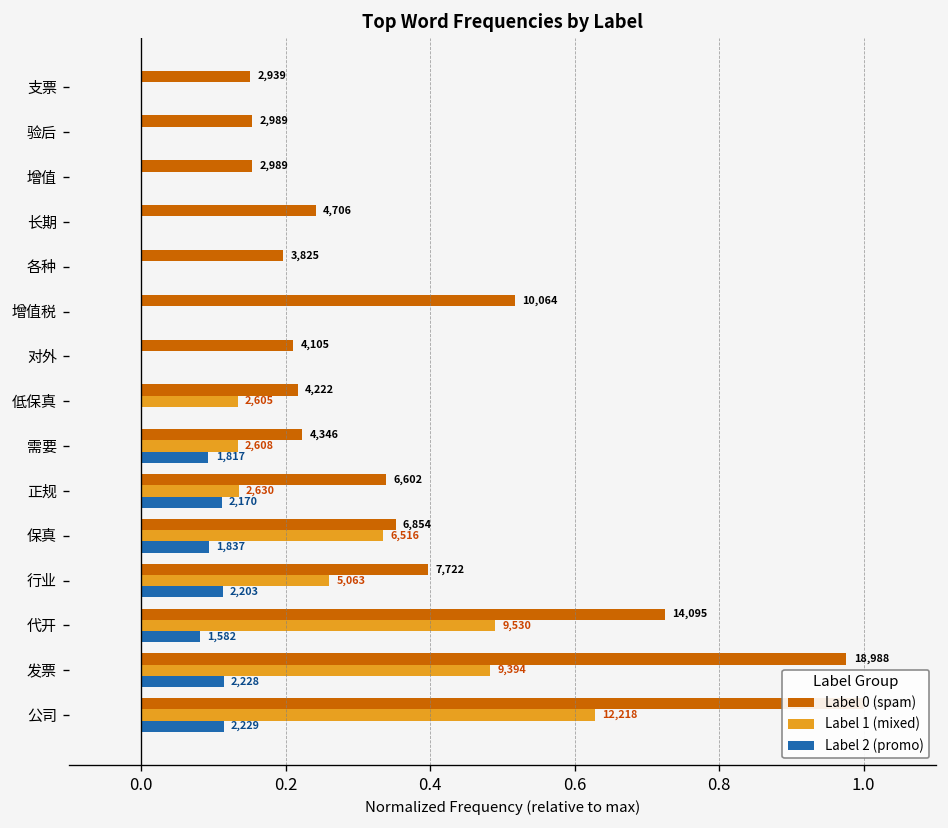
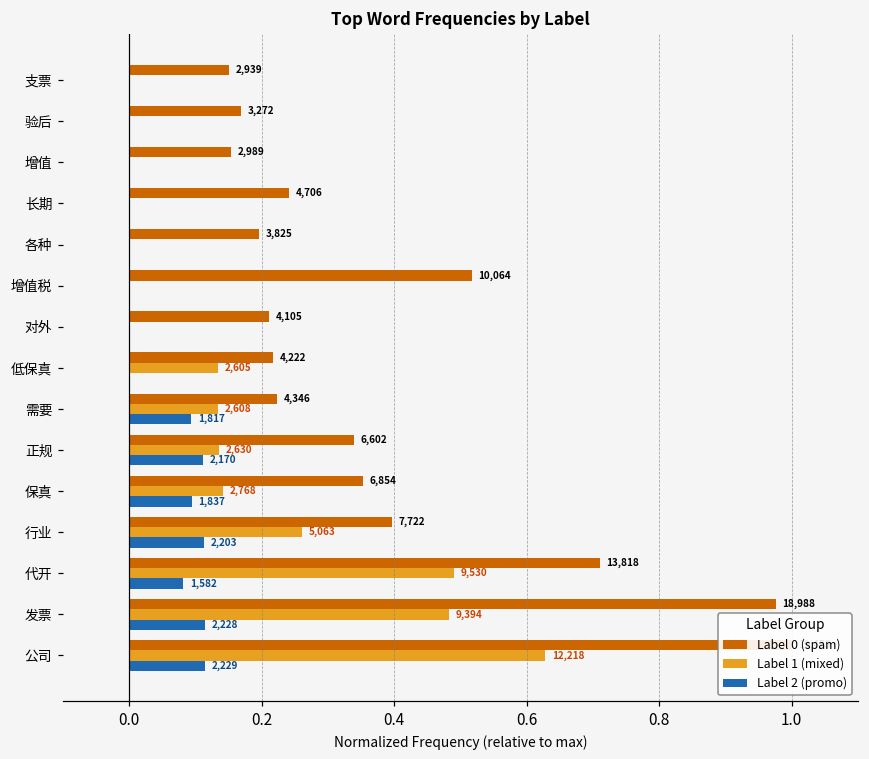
Label 0 (spam), 验后: 2,989 -> 3,272
Label 1 (mixed), 保真: 6,516 -> 2,768
Label 0 (spam), 代开: 14,095 -> 13,818
